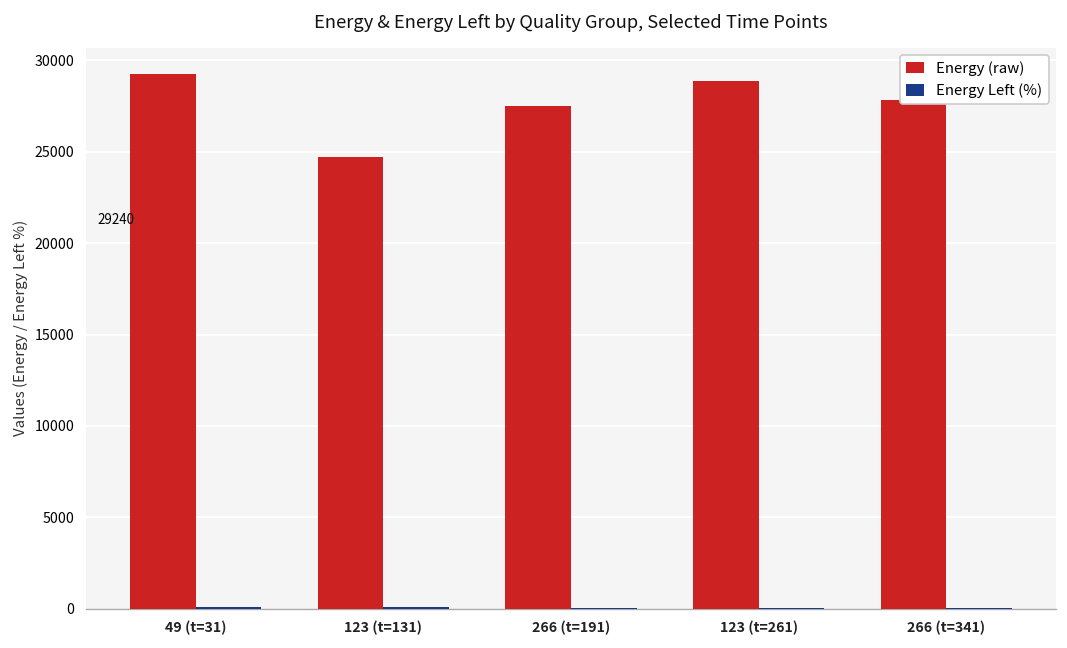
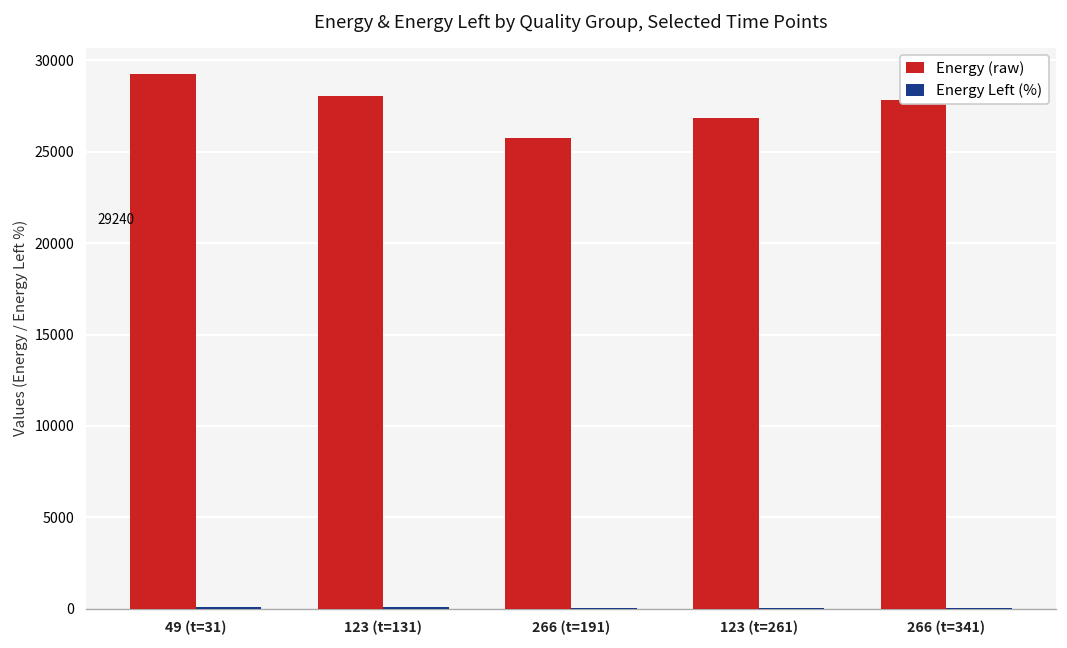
Energy (raw), 123 (t=131): 24700 -> 28100
Energy (raw), 266 (t=191): 27500 -> 25700
Energy (raw), 123 (t=261): 28900 -> 26800
